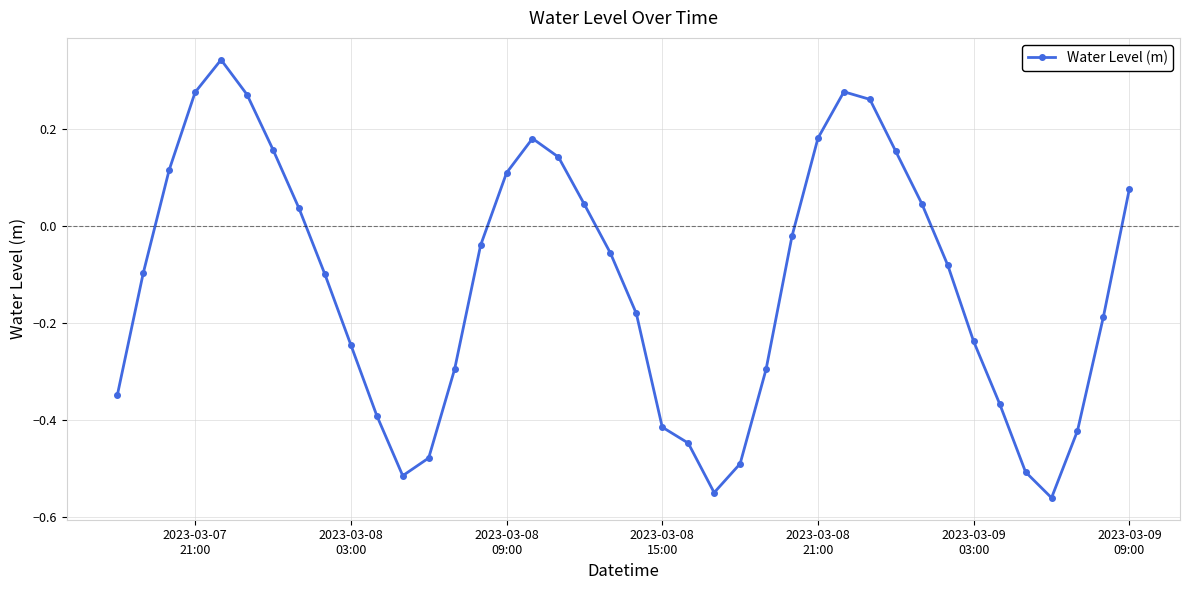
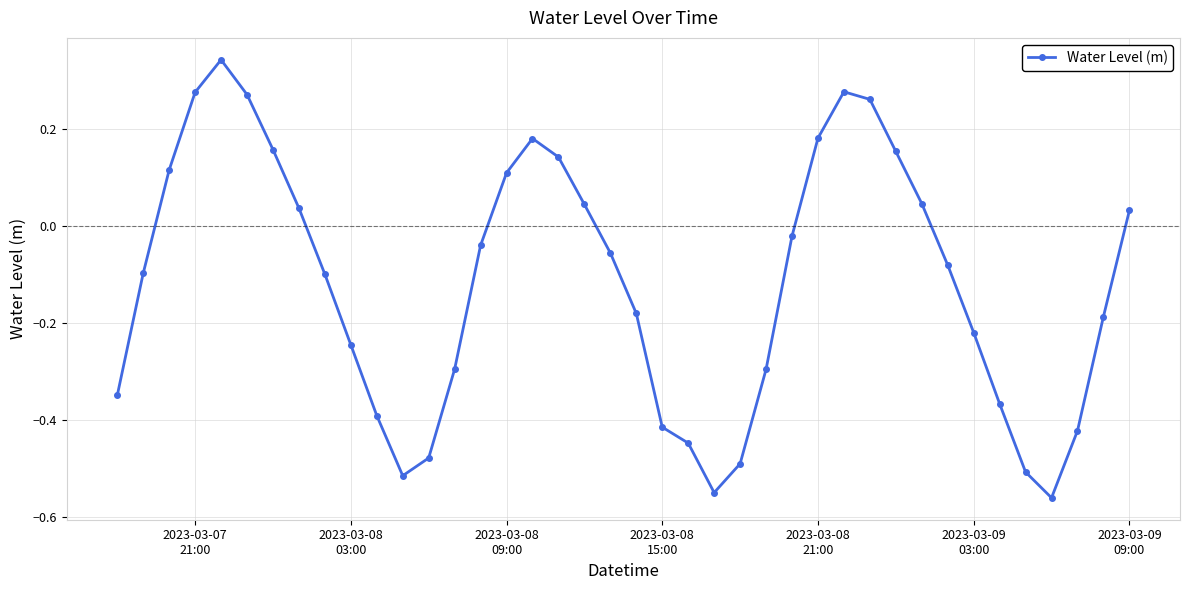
2023-03-09 03:00: -0.24 -> -0.22
2023-03-09 09:00: 0.08 -> 0.03
